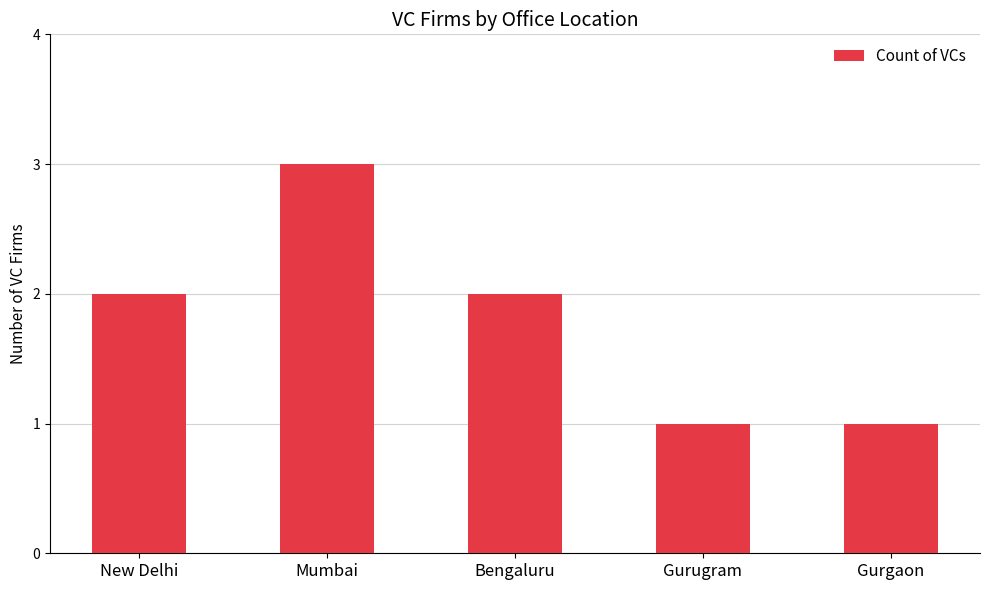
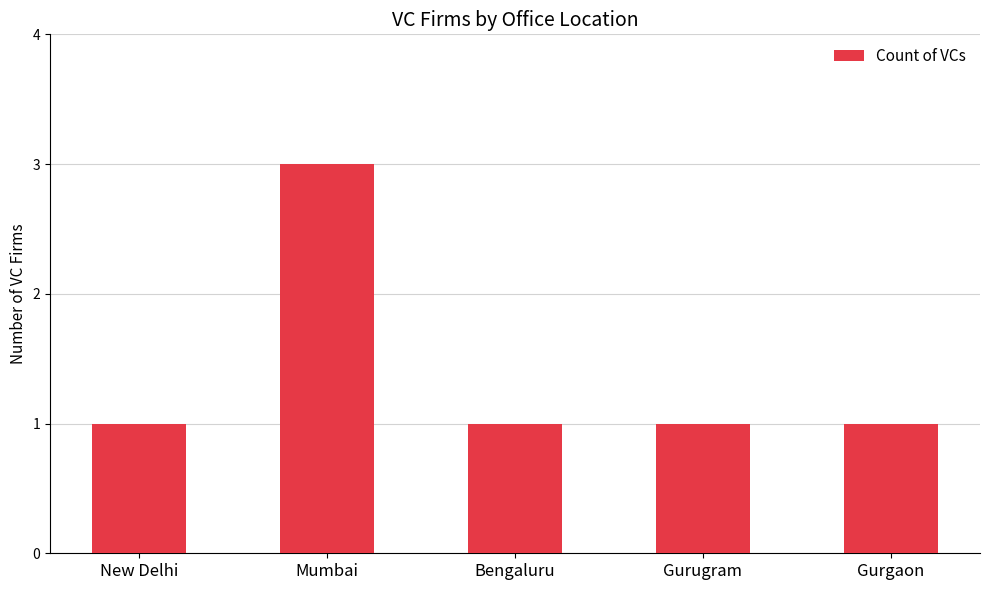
New Delhi: 2 -> 1
Bengaluru: 2 -> 1
